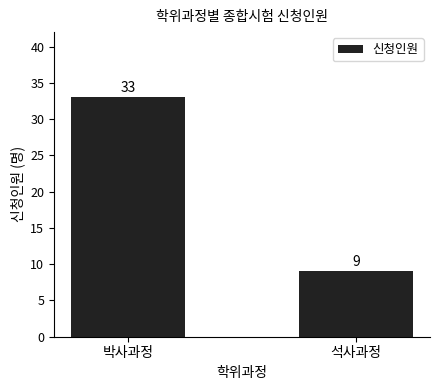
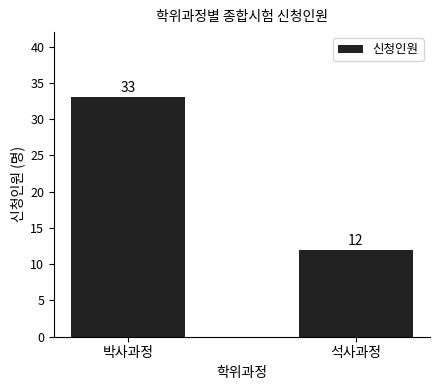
석사과정: 9 -> 12
